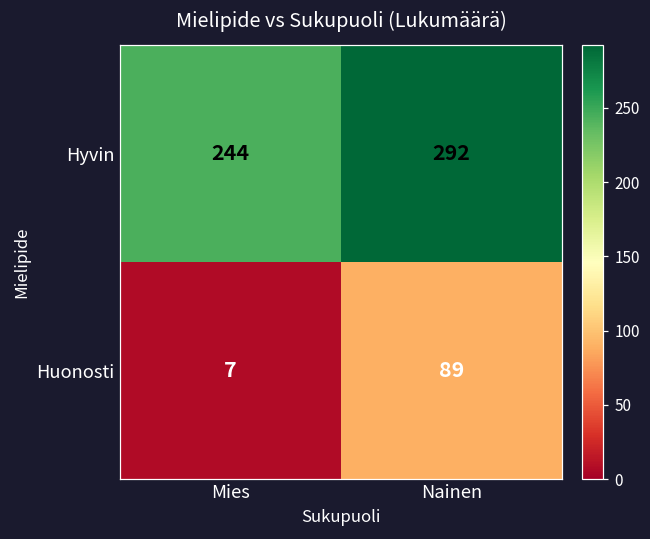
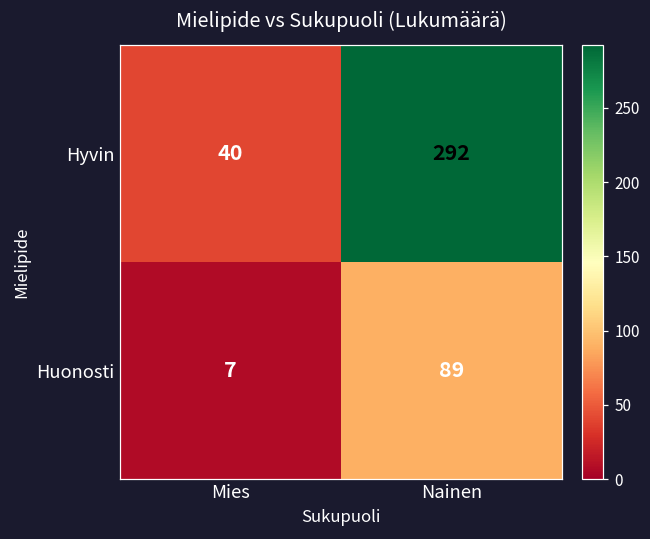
Hyvin, Mies: 244 -> 40
